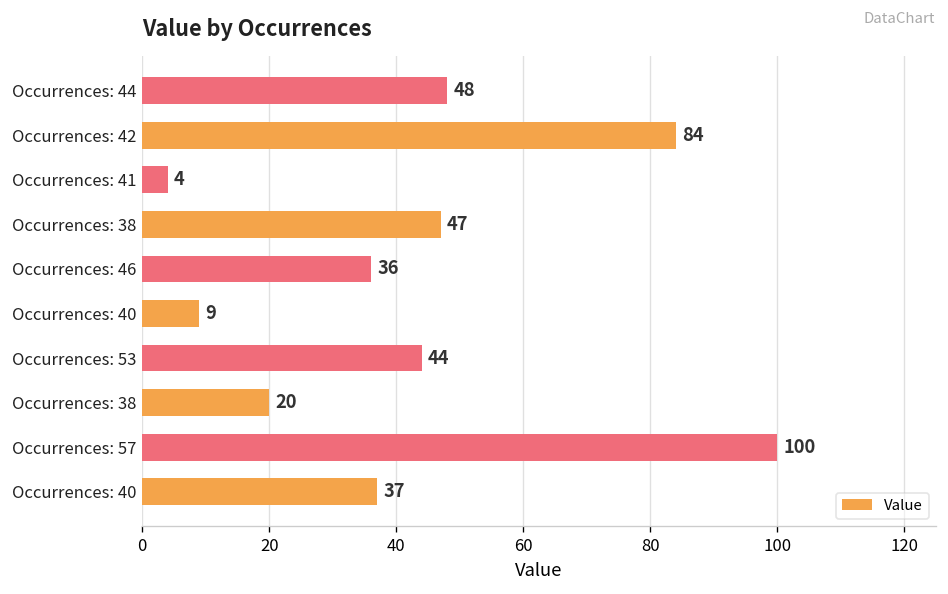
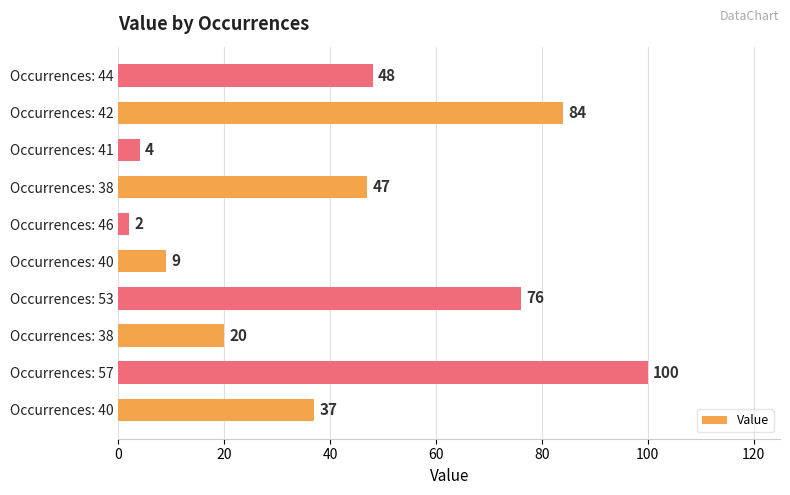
Occurrences: 46: 36 -> 2
Occurrences: 53: 44 -> 76
